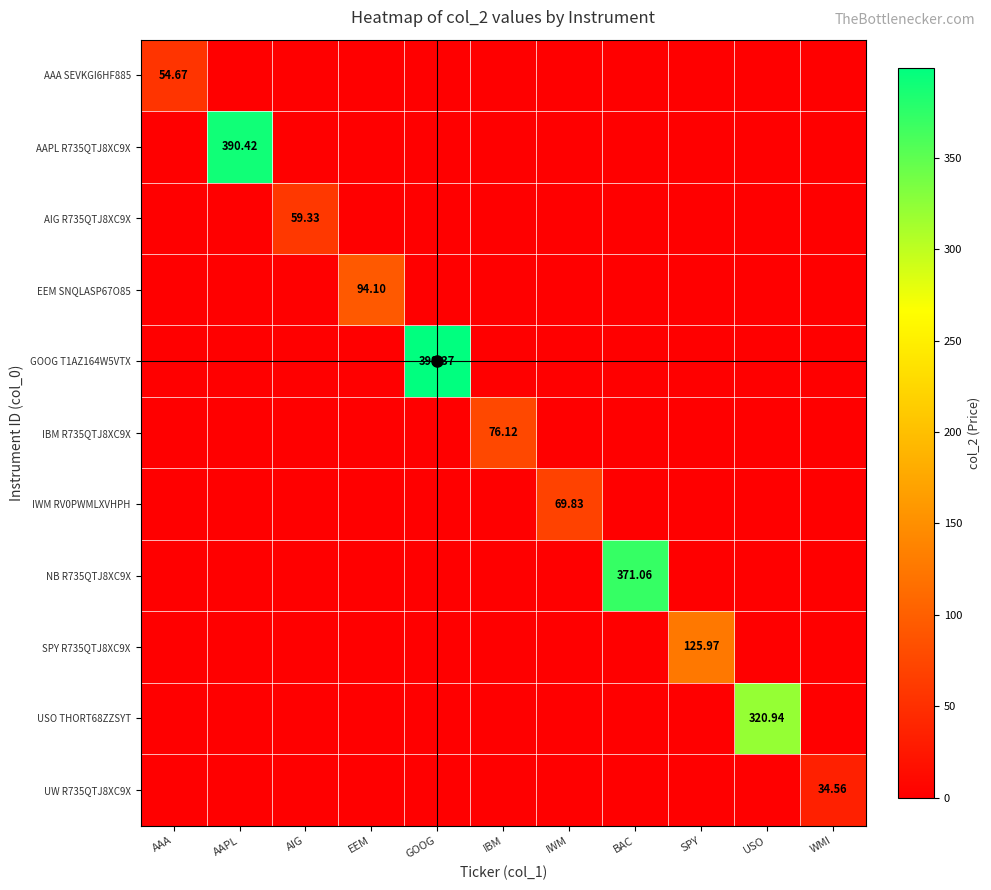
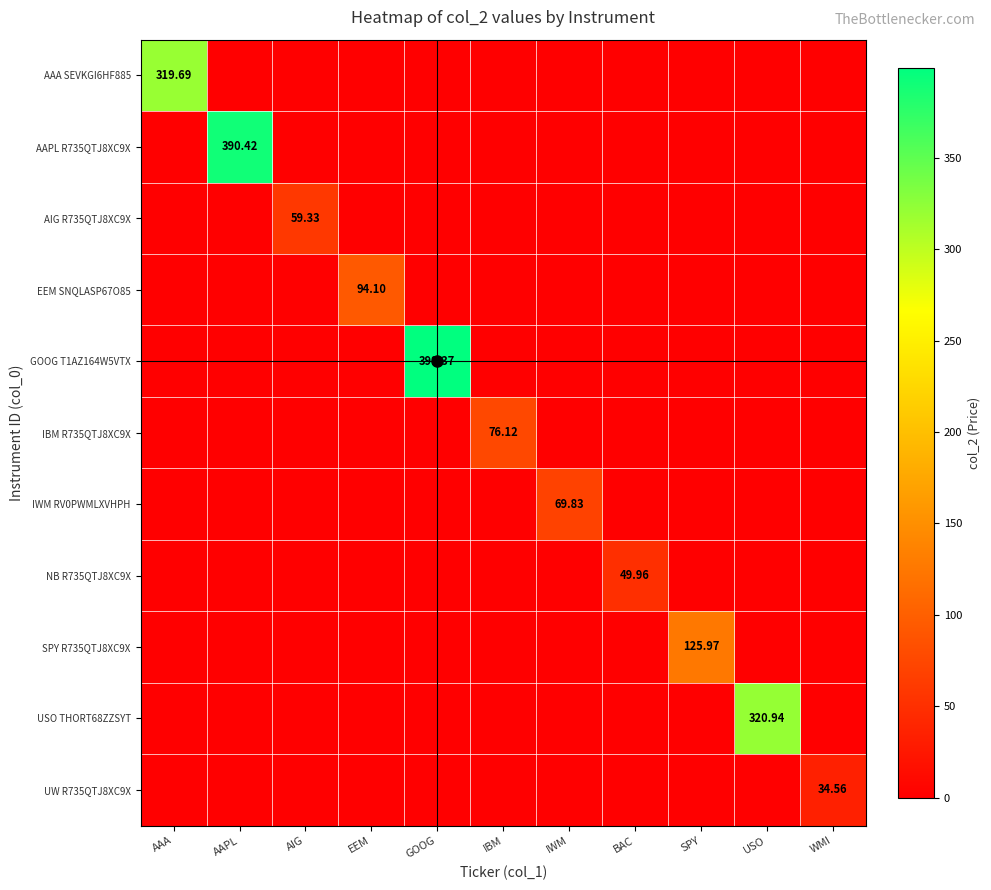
AAA SEVKGI6HF885, AAA: 54.67 -> 319.69
NB R735QTJ8XC9X, BAC: 371.06 -> 49.96
